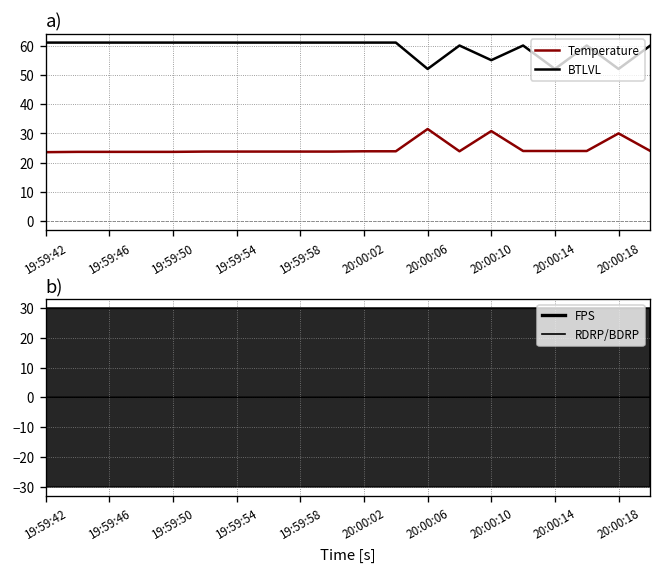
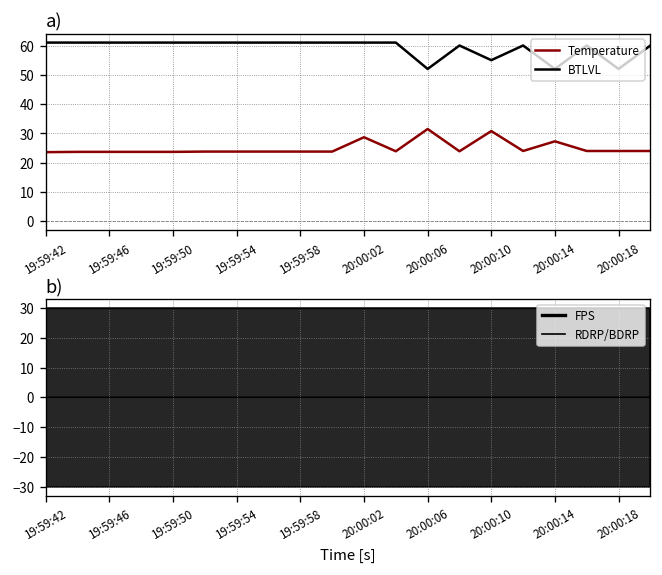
a), Temperature, 20:00:02: 24 -> 29
a), Temperature, 20:00:14: 24 -> 27
a), Temperature, 20:00:18: 30 -> 24
